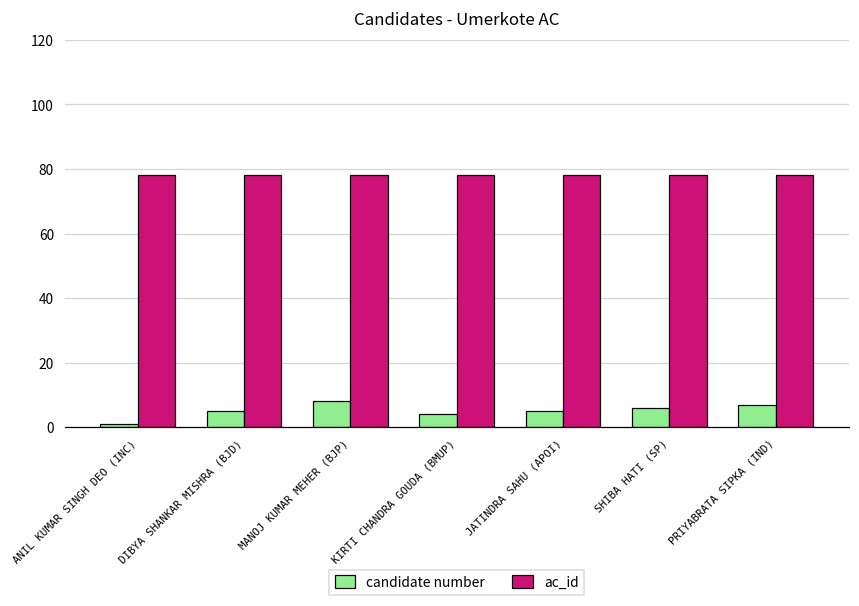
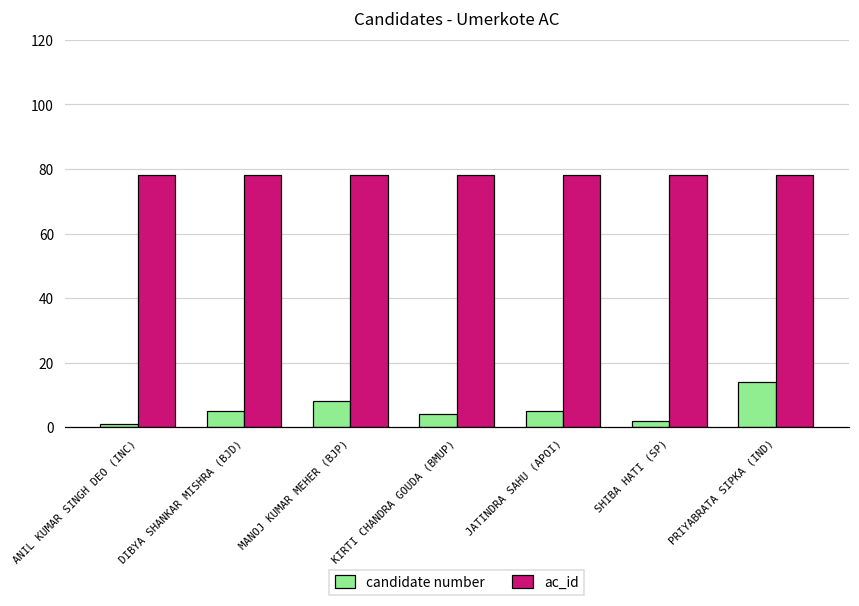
candidate number, SHIBA HATI (SP): 6 -> 2
candidate number, PRIYABRATA SIPKA (IND): 7 -> 14
